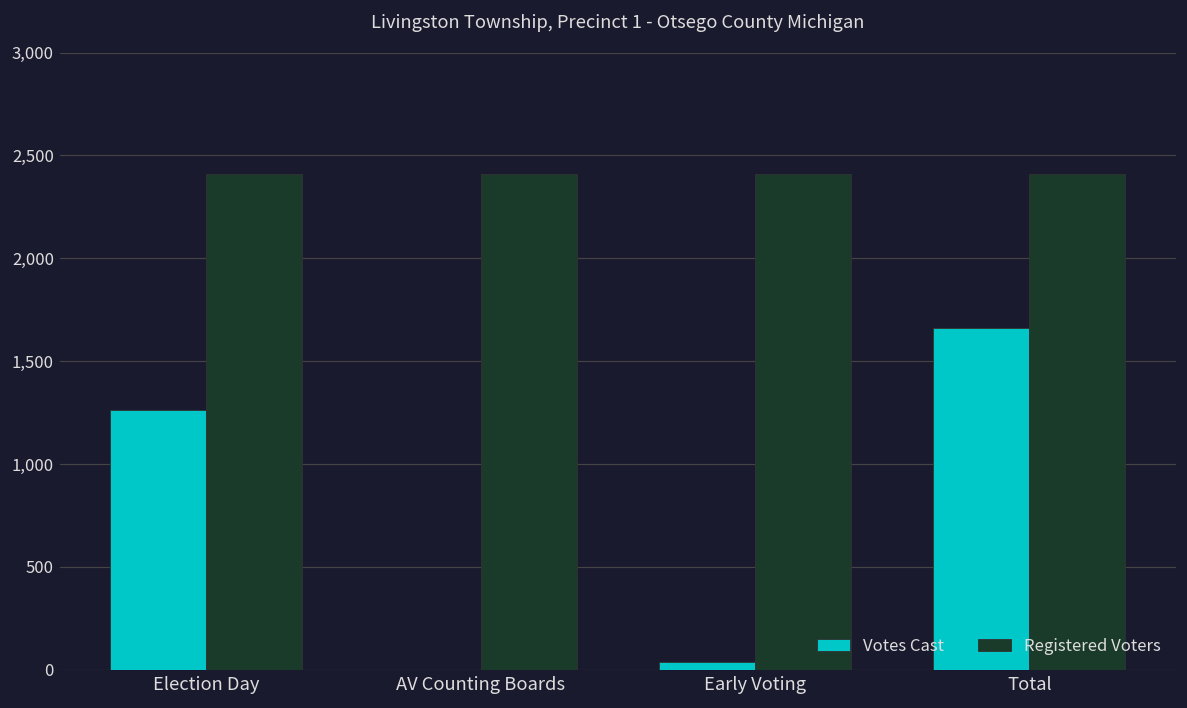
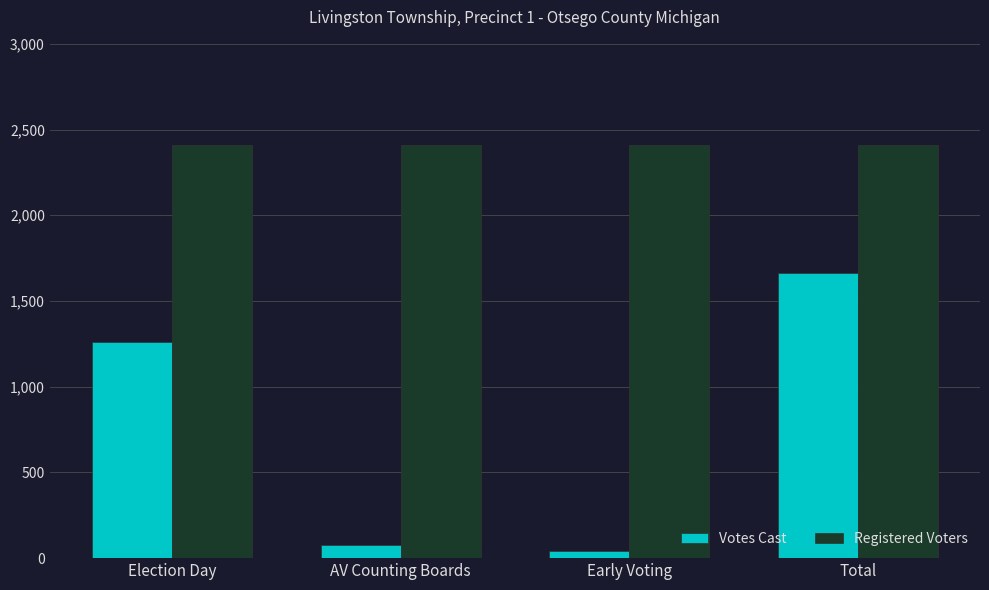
Votes Cast, AV Counting Boards: 0 -> 70
